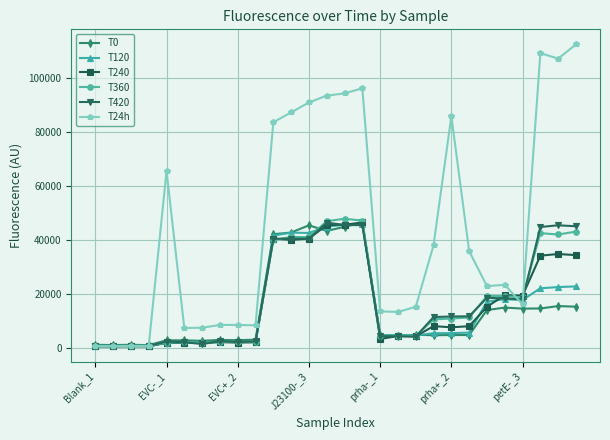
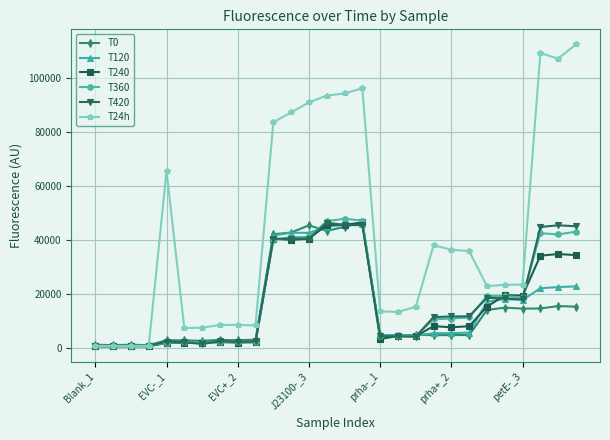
T24h, prha+_2: 86000 -> 36000
T24h, petE-_3: 16000 -> 23000
